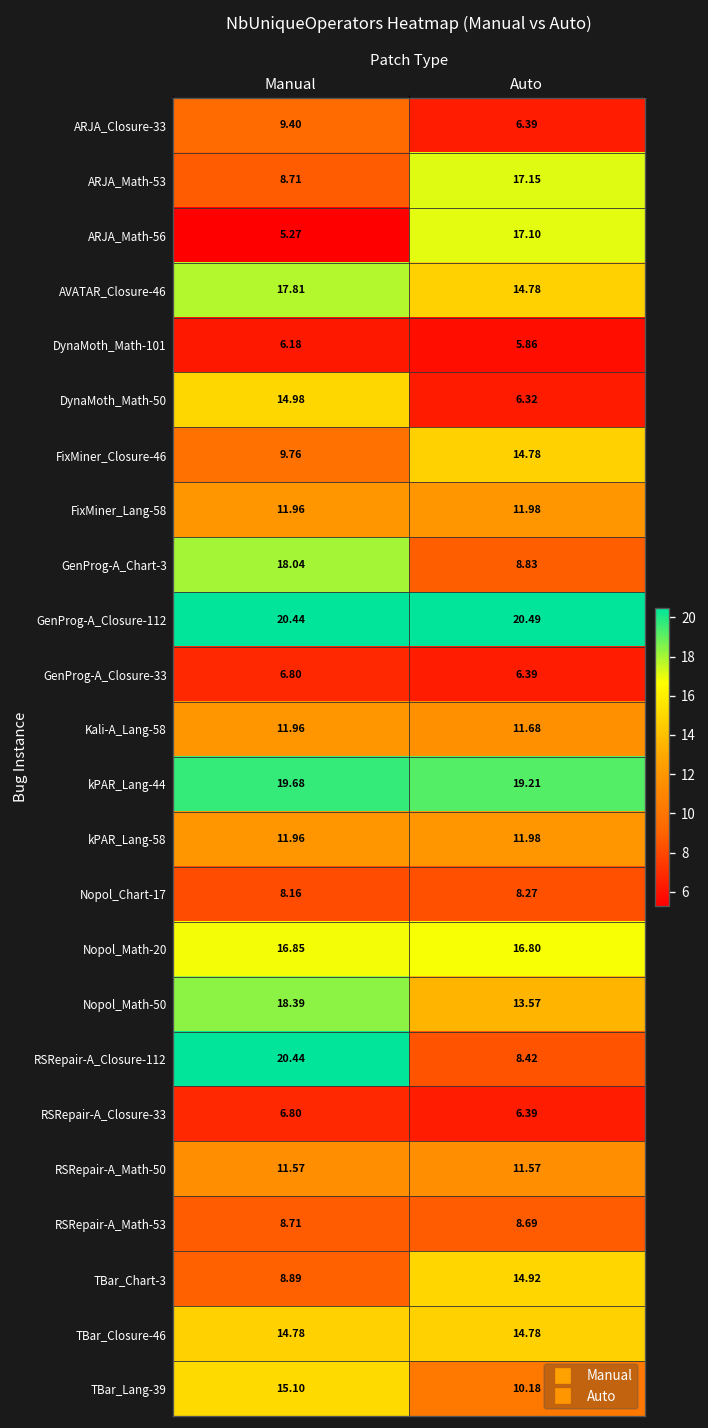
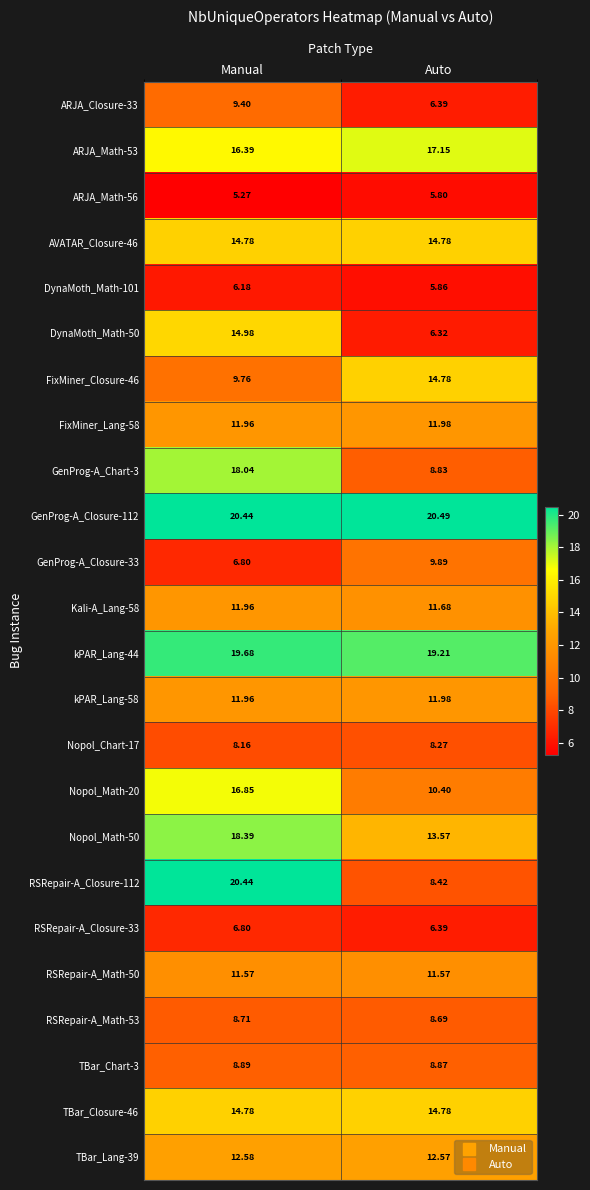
ARJA_Math-53, Manual: 8.71 -> 16.39
ARJA_Math-56, Auto: 17.10 -> 5.80
AVATAR_Closure-46, Manual: 17.81 -> 14.78
GenProg-A_Closure-33, Auto: 6.39 -> 9.89
Nopol_Math-20, Auto: 16.80 -> 10.40
TBar_Chart-3, Auto: 14.92 -> 8.87
TBar_Lang-39, Manual: 15.10 -> 12.58
TBar_Lang-39, Auto: 10.18 -> 12.57
